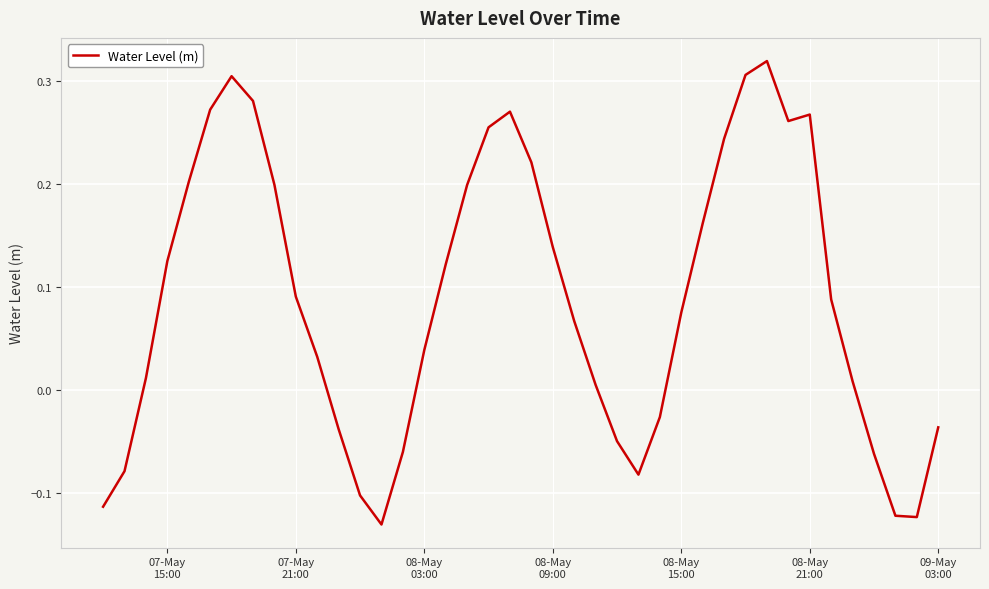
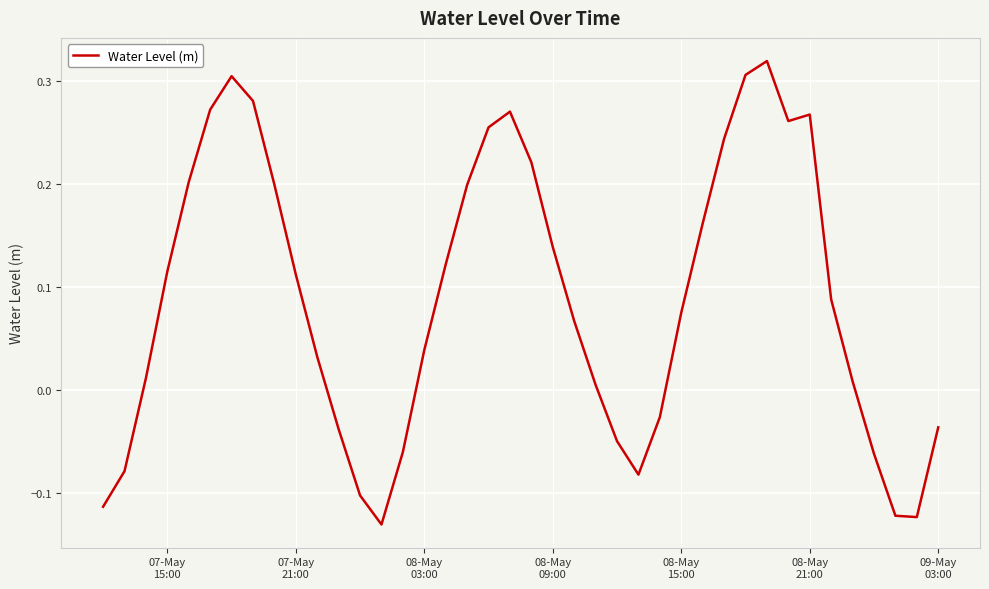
07-May 15:00: 0.125 -> 0.115
07-May 21:00: 0.090 -> 0.112
